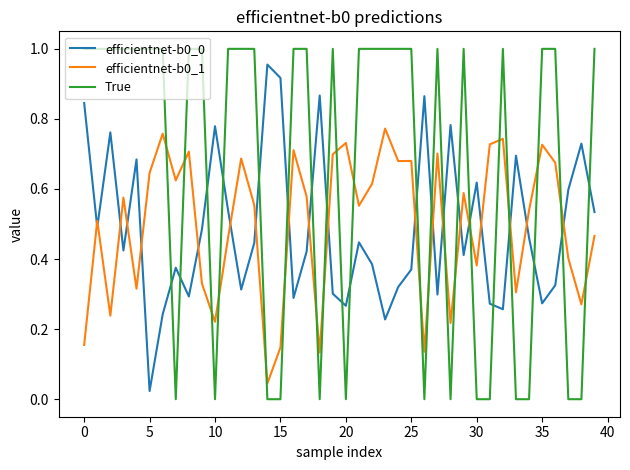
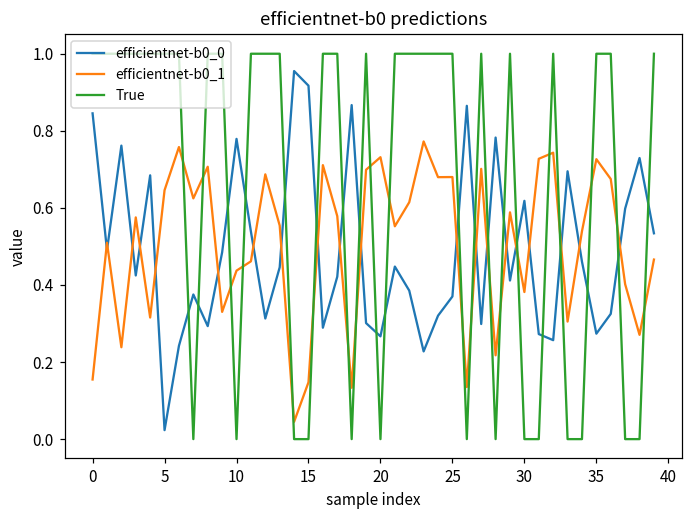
efficientnet-b0_1, 10: 0.22 -> 0.44
